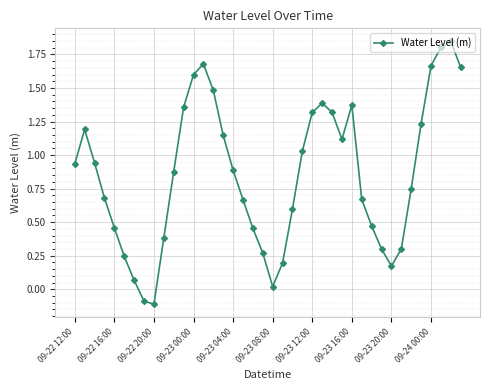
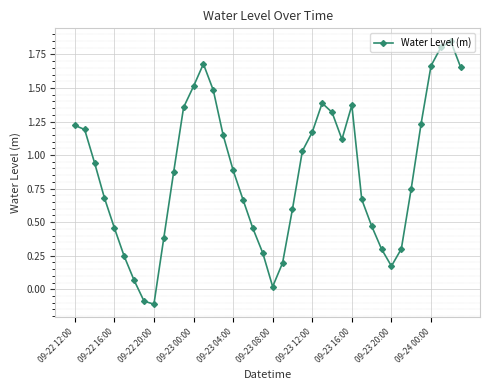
09-22 12:00: 0.93 -> 1.22
09-23 00:00: 1.60 -> 1.51
09-23 12:00: 1.32 -> 1.17
